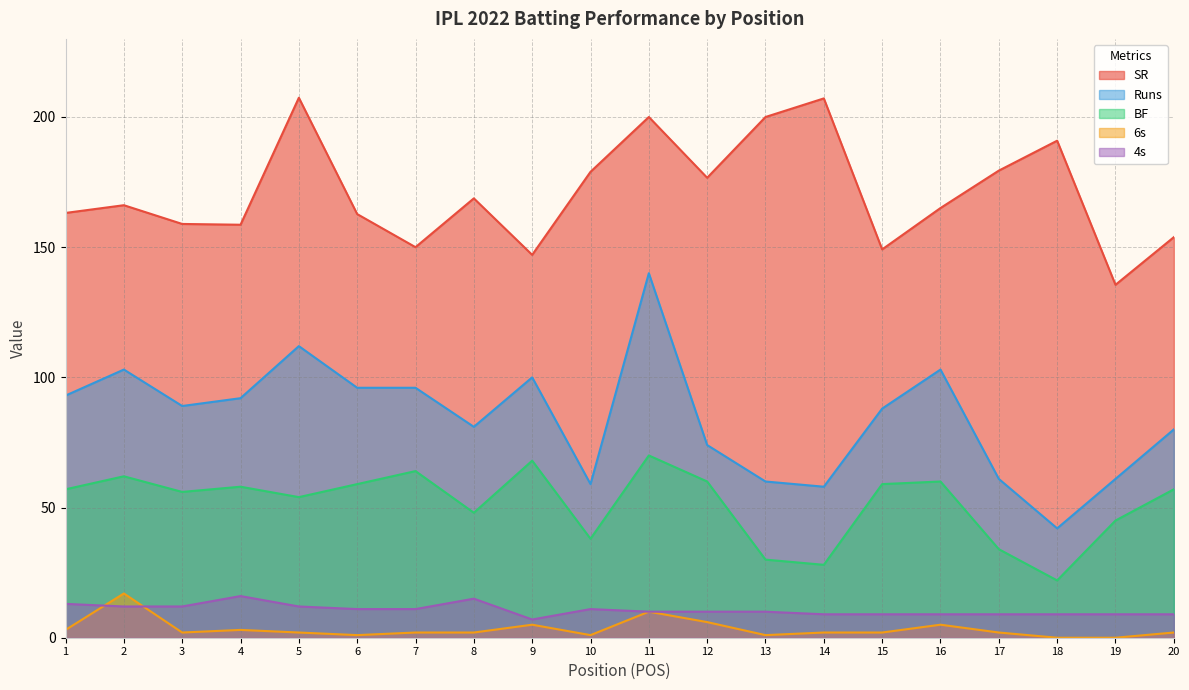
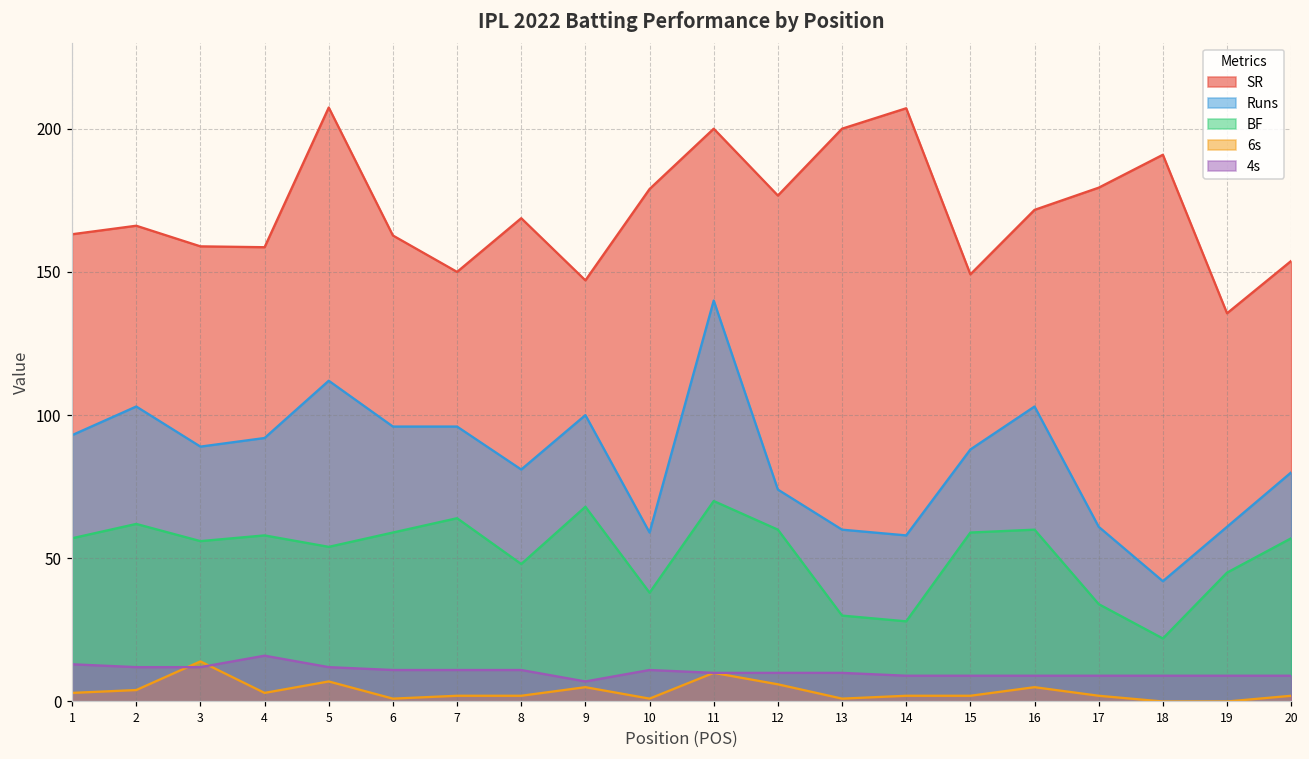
6s, 2: 17 -> 4
6s, 3: 2 -> 14
6s, 5: 2 -> 7
4s, 8: 15 -> 11
SR, 16: 165 -> 172
